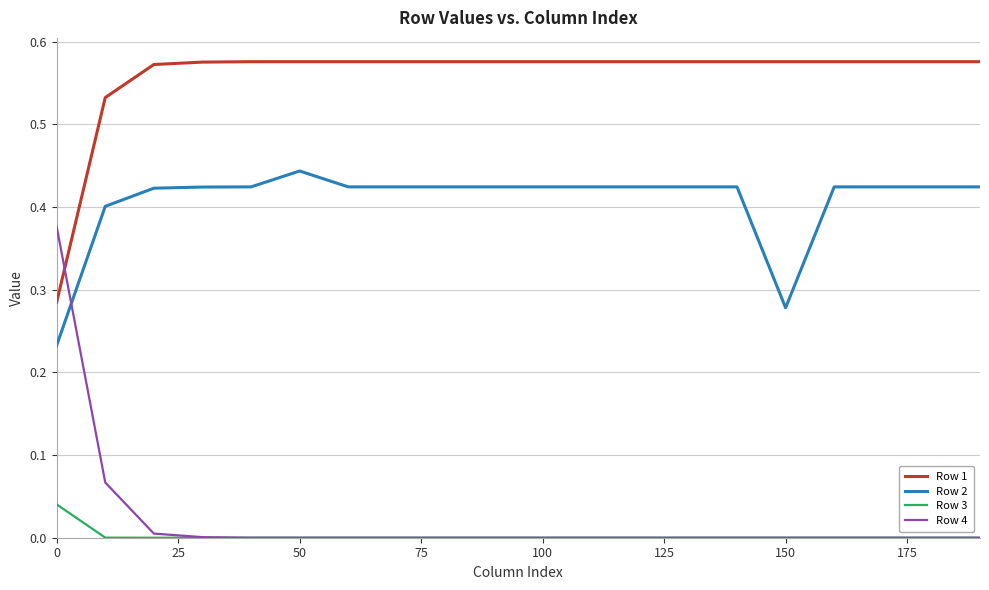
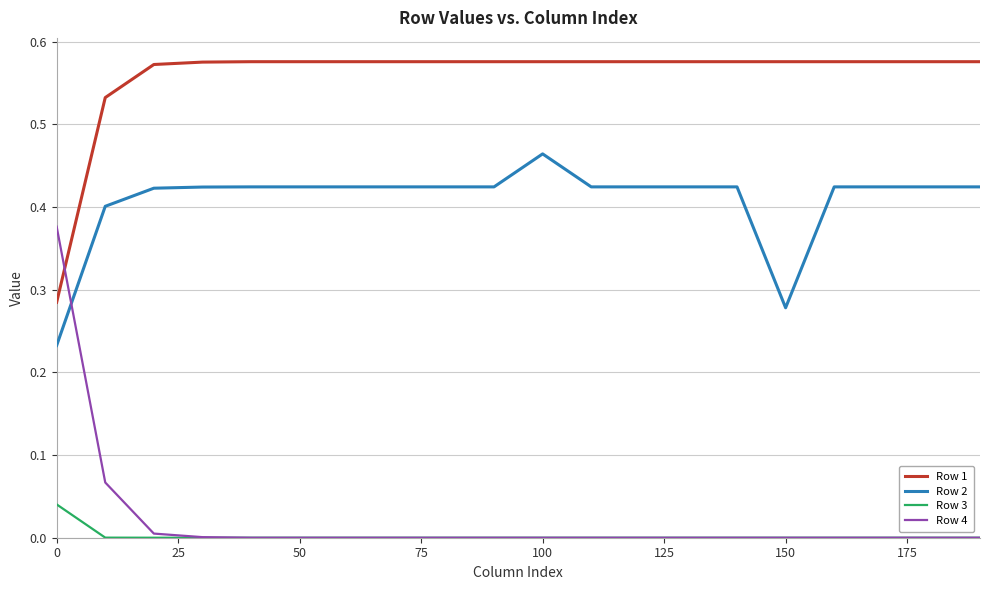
Row 2, 50: 0.44 -> 0.42
Row 2, 100: 0.42 -> 0.46
